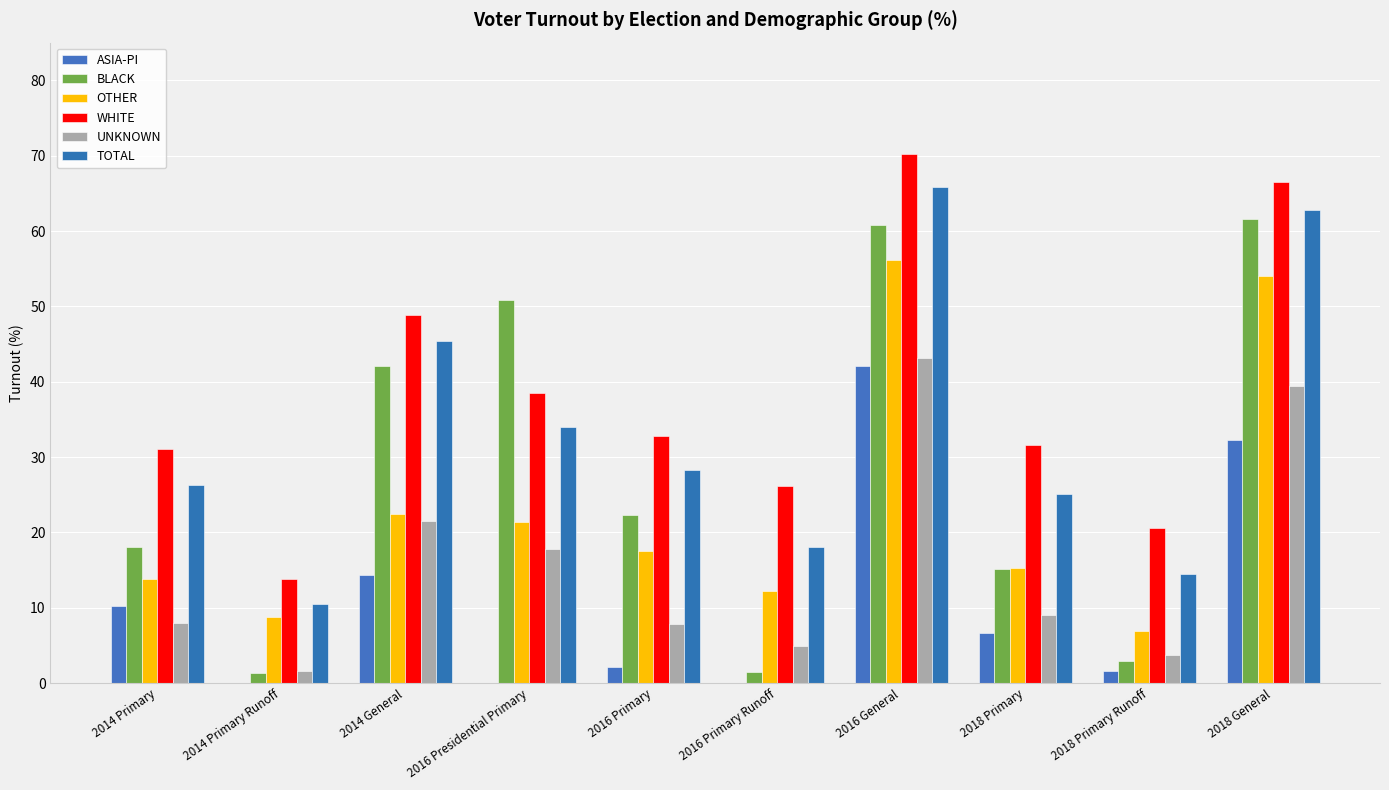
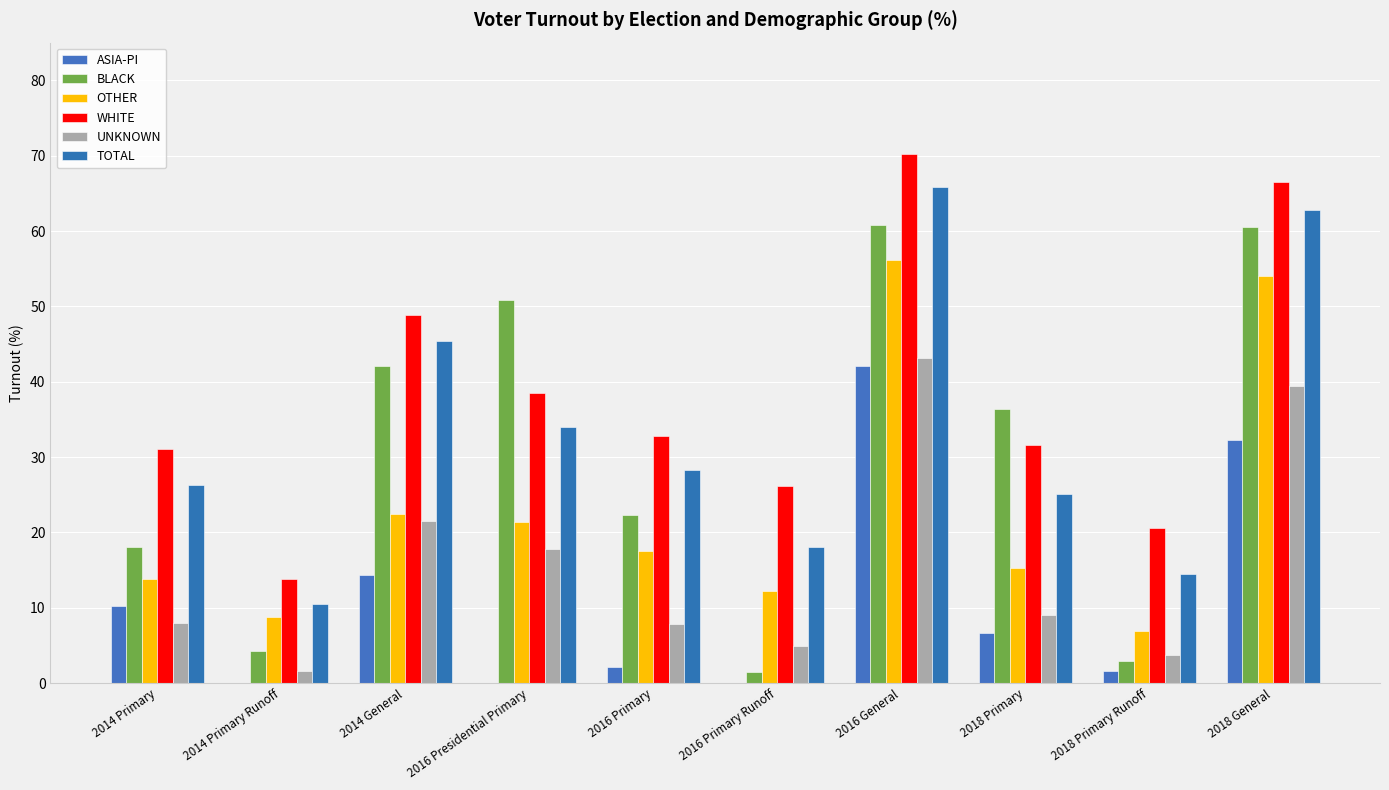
BLACK, 2014 Primary Runoff: 1 -> 4
BLACK, 2018 Primary: 15 -> 36
BLACK, 2018 General: 62 -> 61
